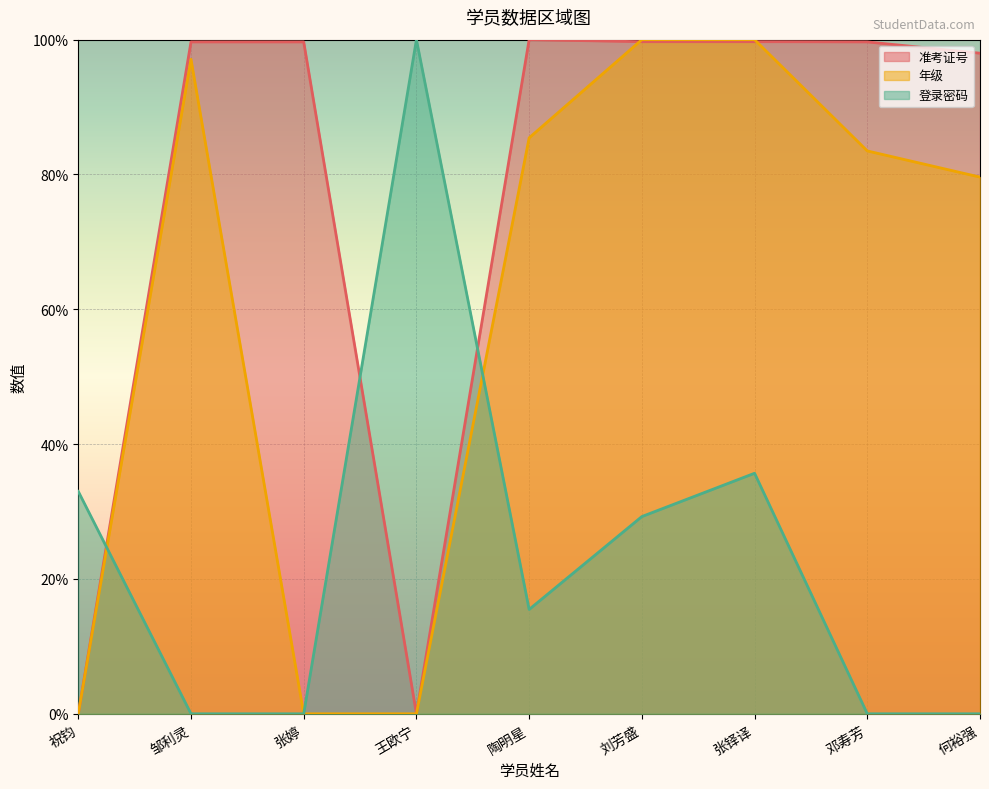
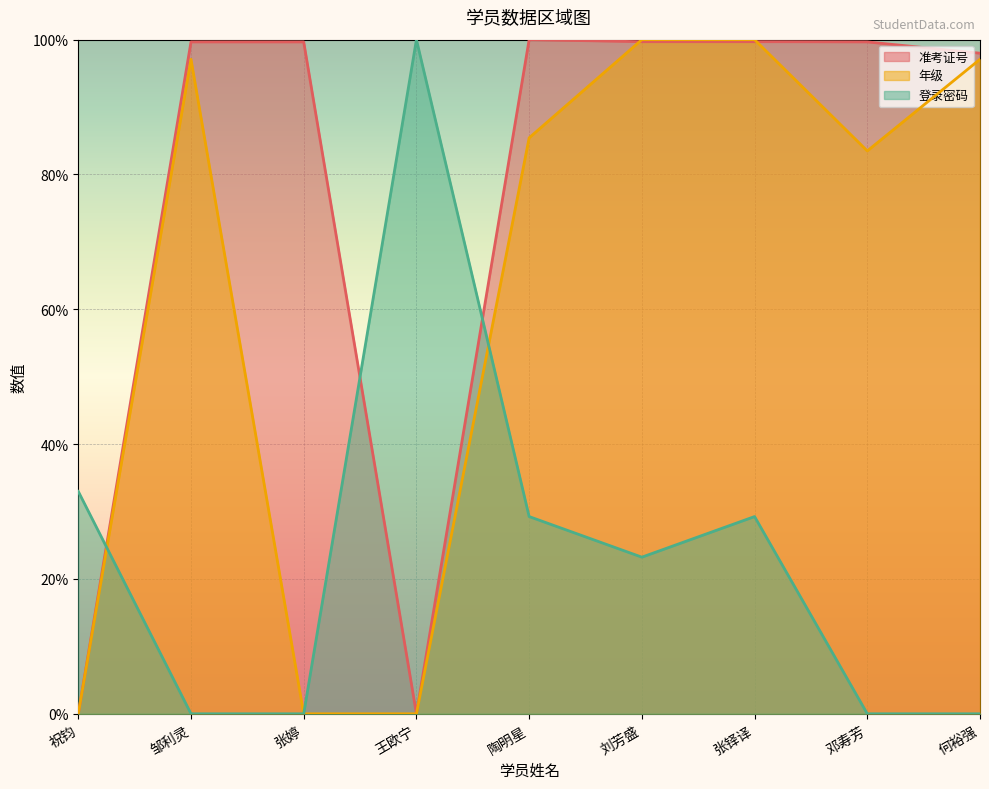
登录密码, 陶明星: 15% -> 29%
登录密码, 刘芳盛: 29% -> 23%
登录密码, 张铎译: 36% -> 29%
年级, 何裕强: 80% -> 97%
